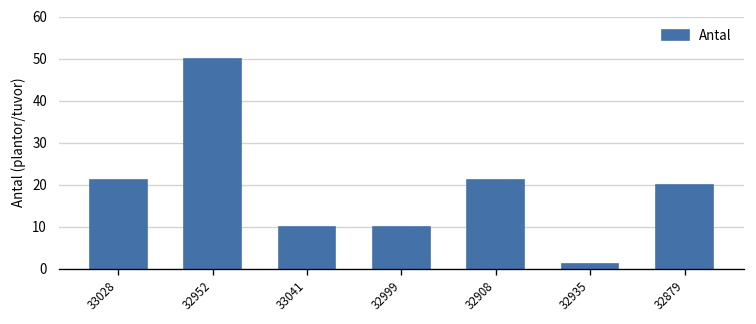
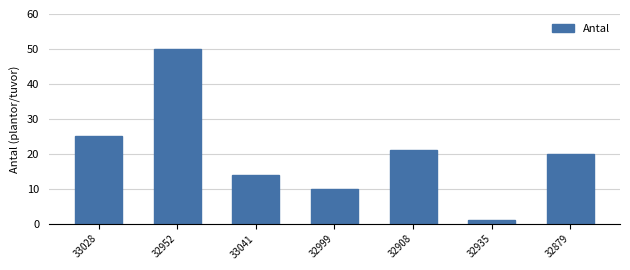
33028: 21 -> 25
33041: 10 -> 14
